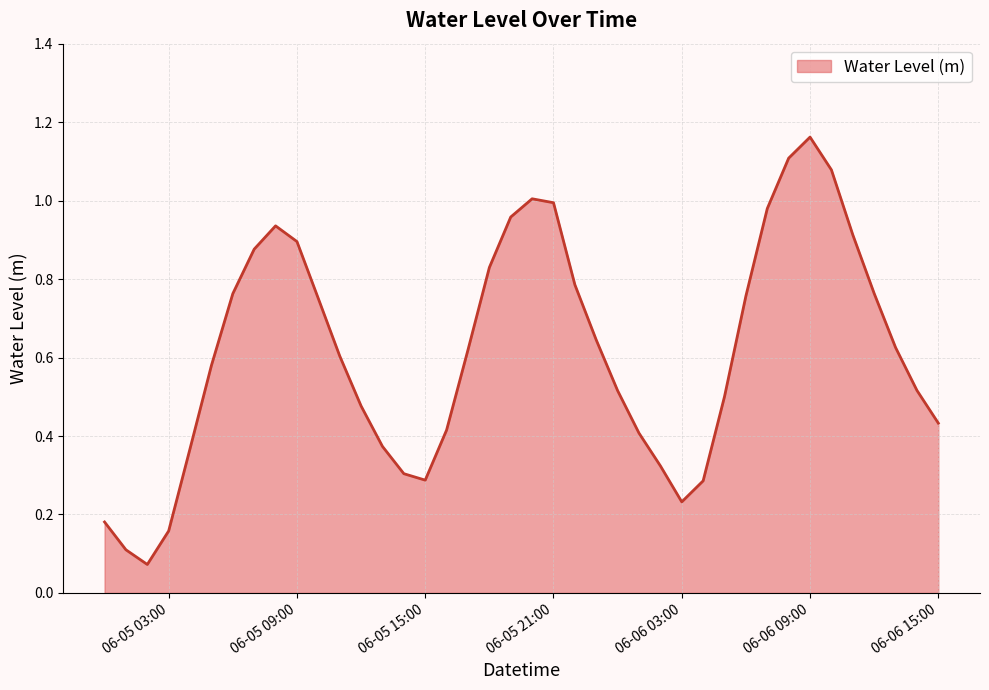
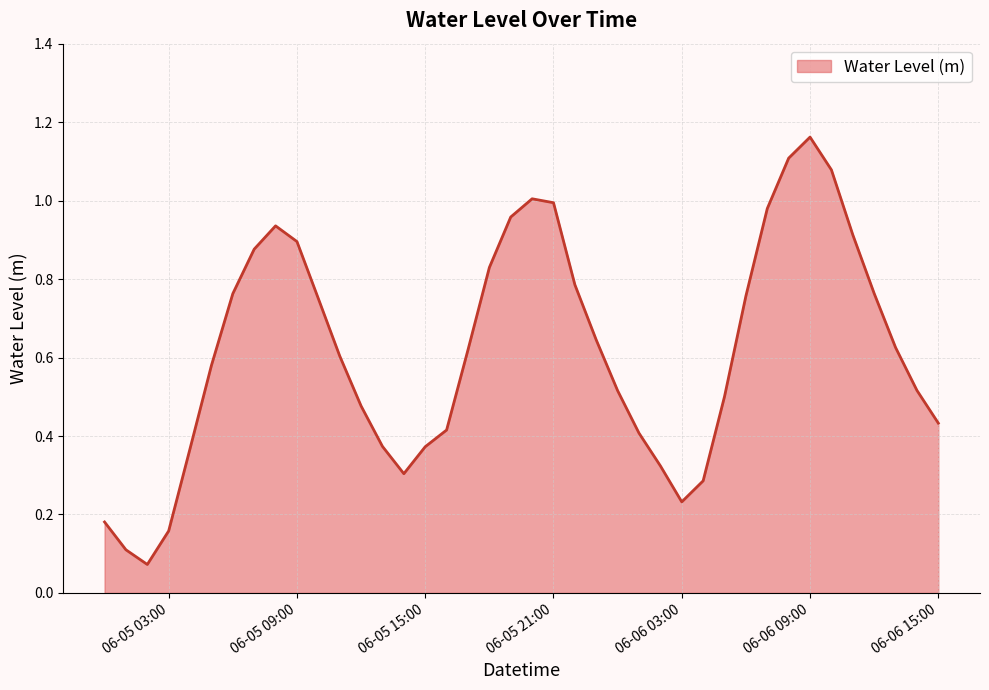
06-05 15:00: 0.29 -> 0.37
